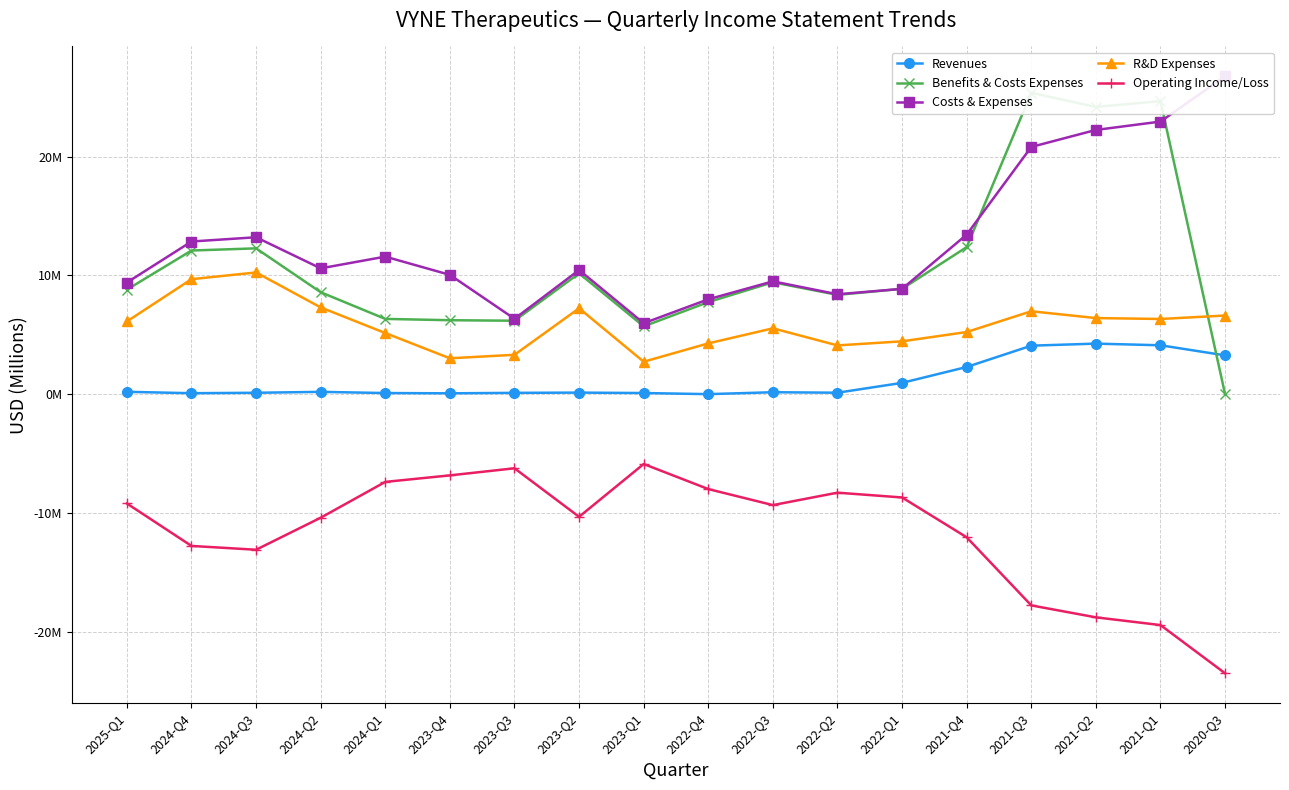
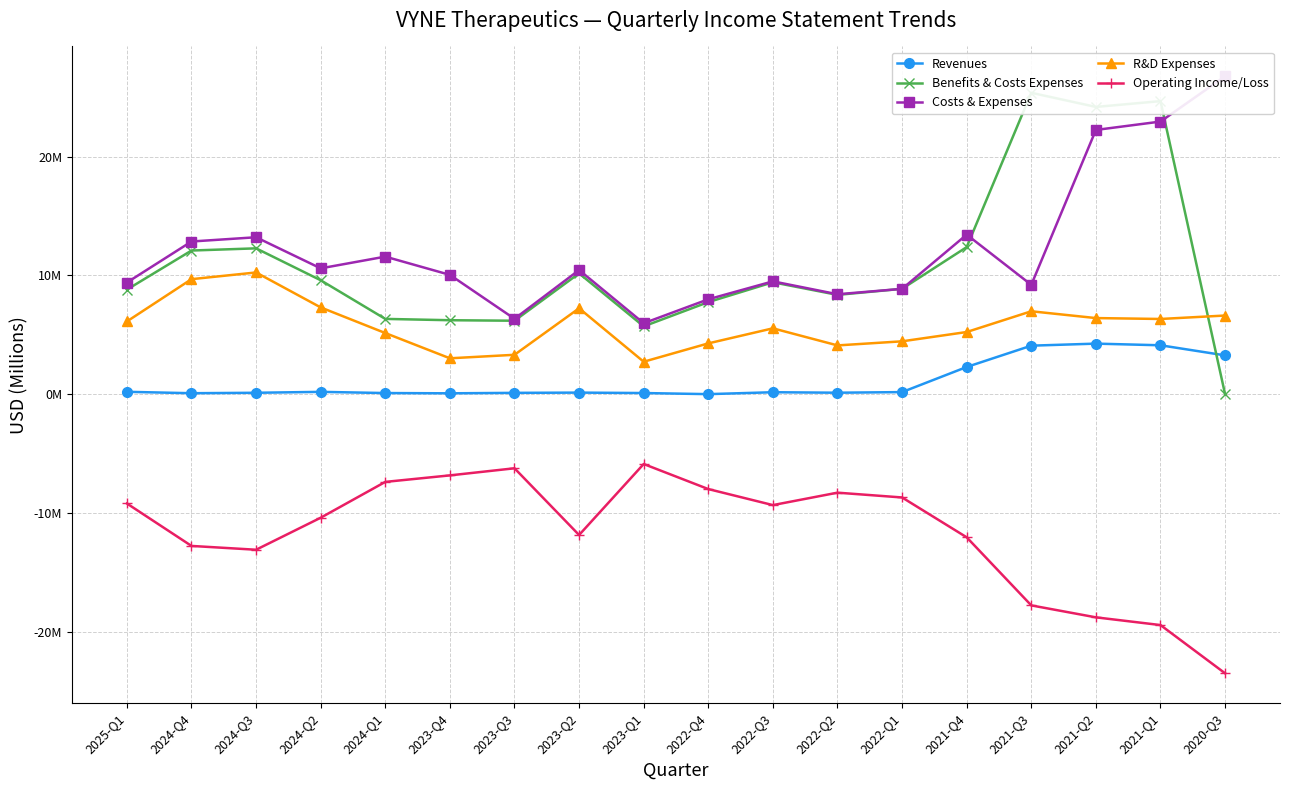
Benefits & Costs Expenses, 2024-Q2: 8600000 -> 9600000
Operating Income/Loss, 2023-Q2: -10300000 -> -11800000
Revenues, 2022-Q1: 1000000 -> 200000
Costs & Expenses, 2021-Q3: 20800000 -> 9200000
